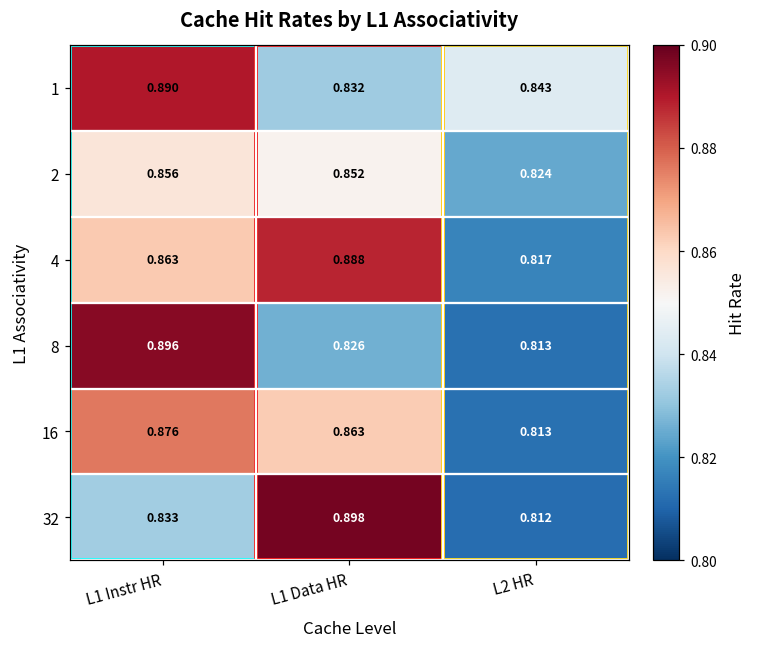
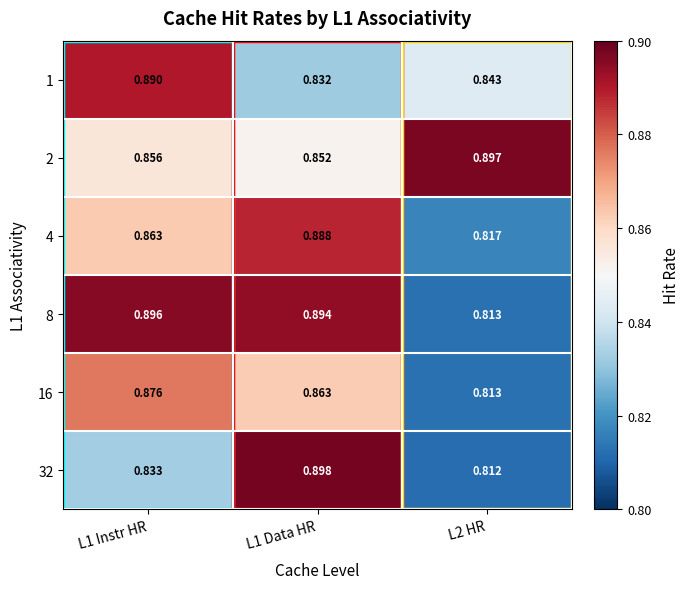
2, L2 HR: 0.824 -> 0.897
8, L1 Data HR: 0.826 -> 0.894
